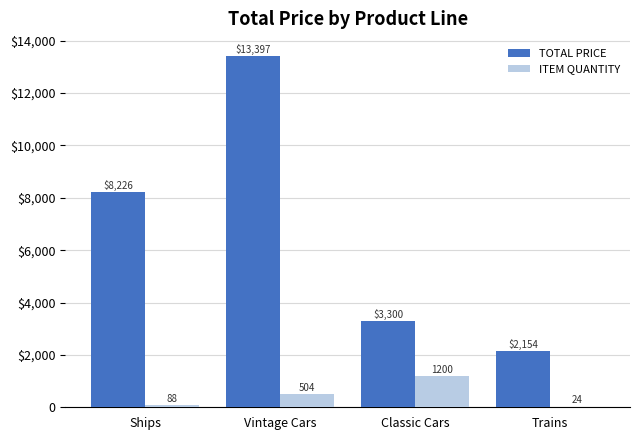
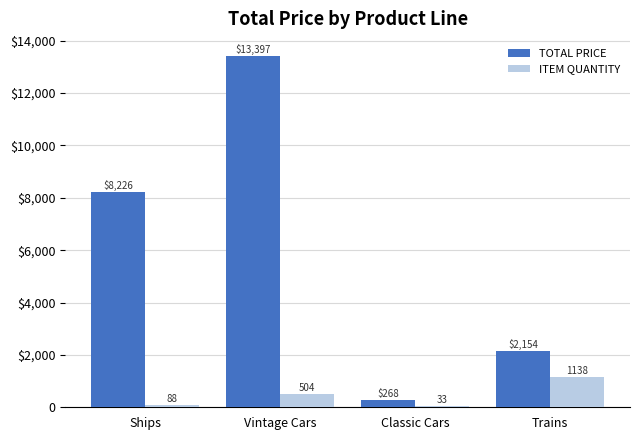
TOTAL PRICE, Classic Cars: $3,300 -> $268
ITEM QUANTITY, Classic Cars: 1200 -> 33
ITEM QUANTITY, Trains: 24 -> 1138
